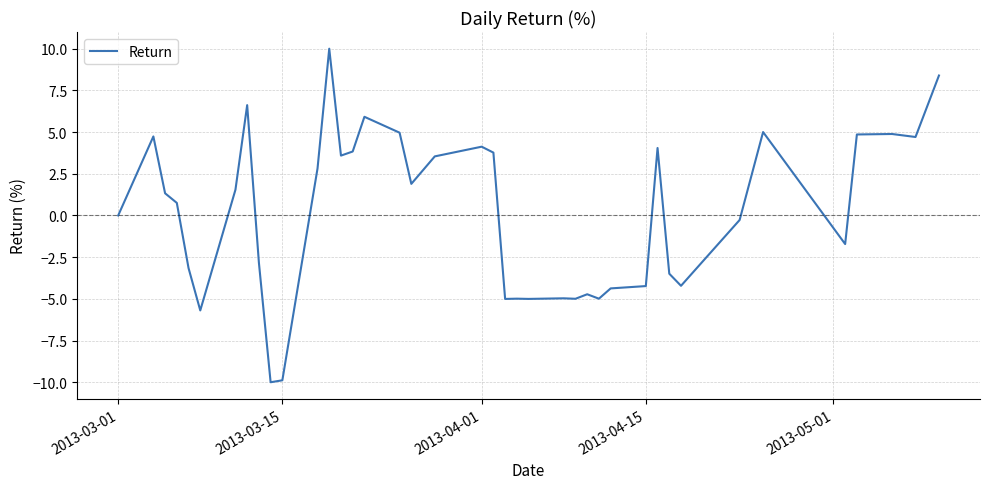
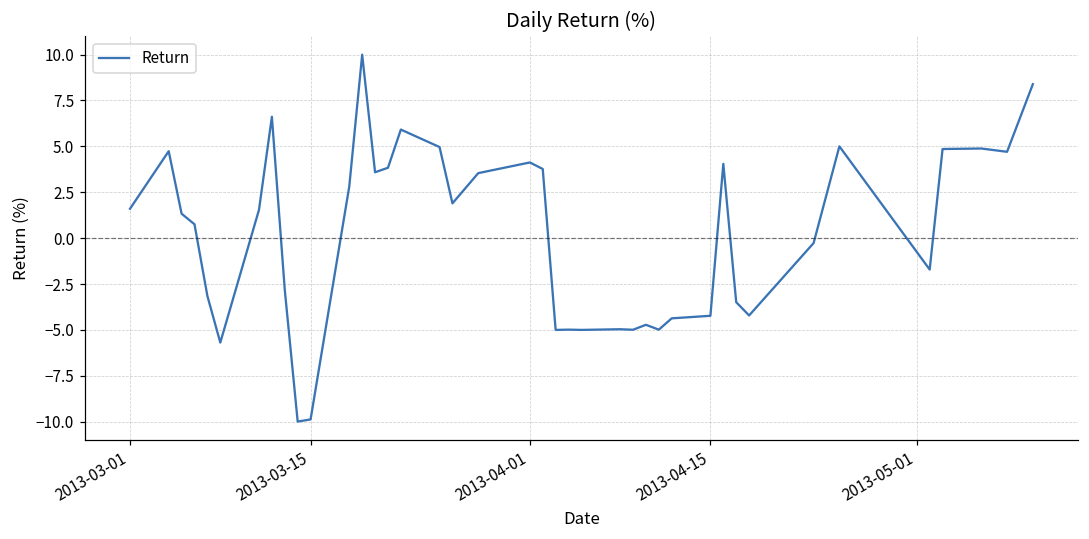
2013-03-01: 0.0 -> 1.6
